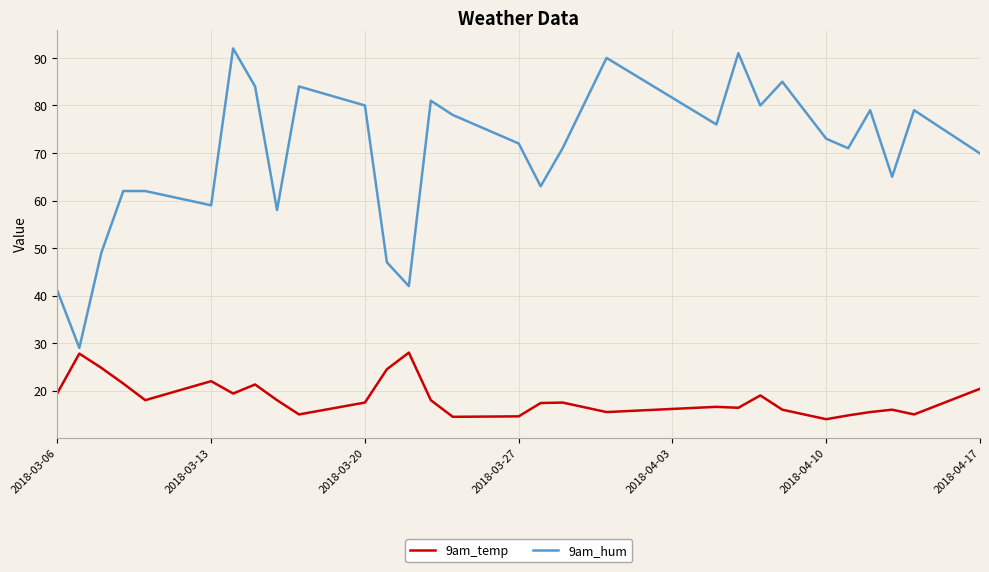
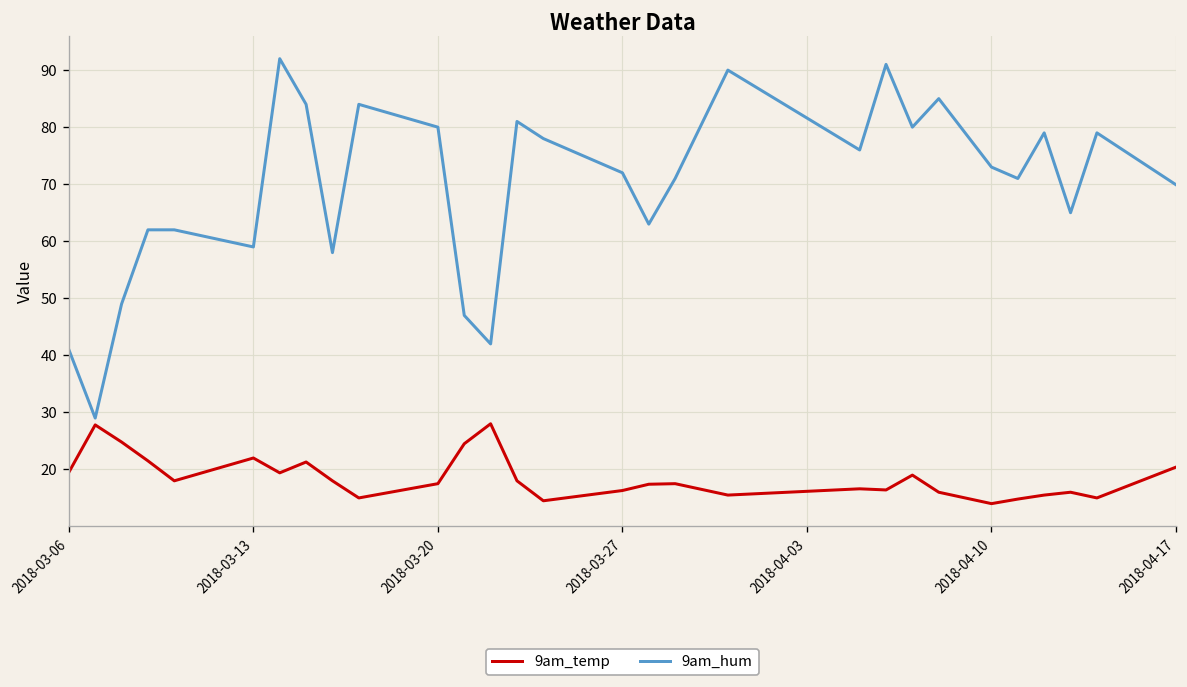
9am_temp, 2018-03-27: 15 -> 16
